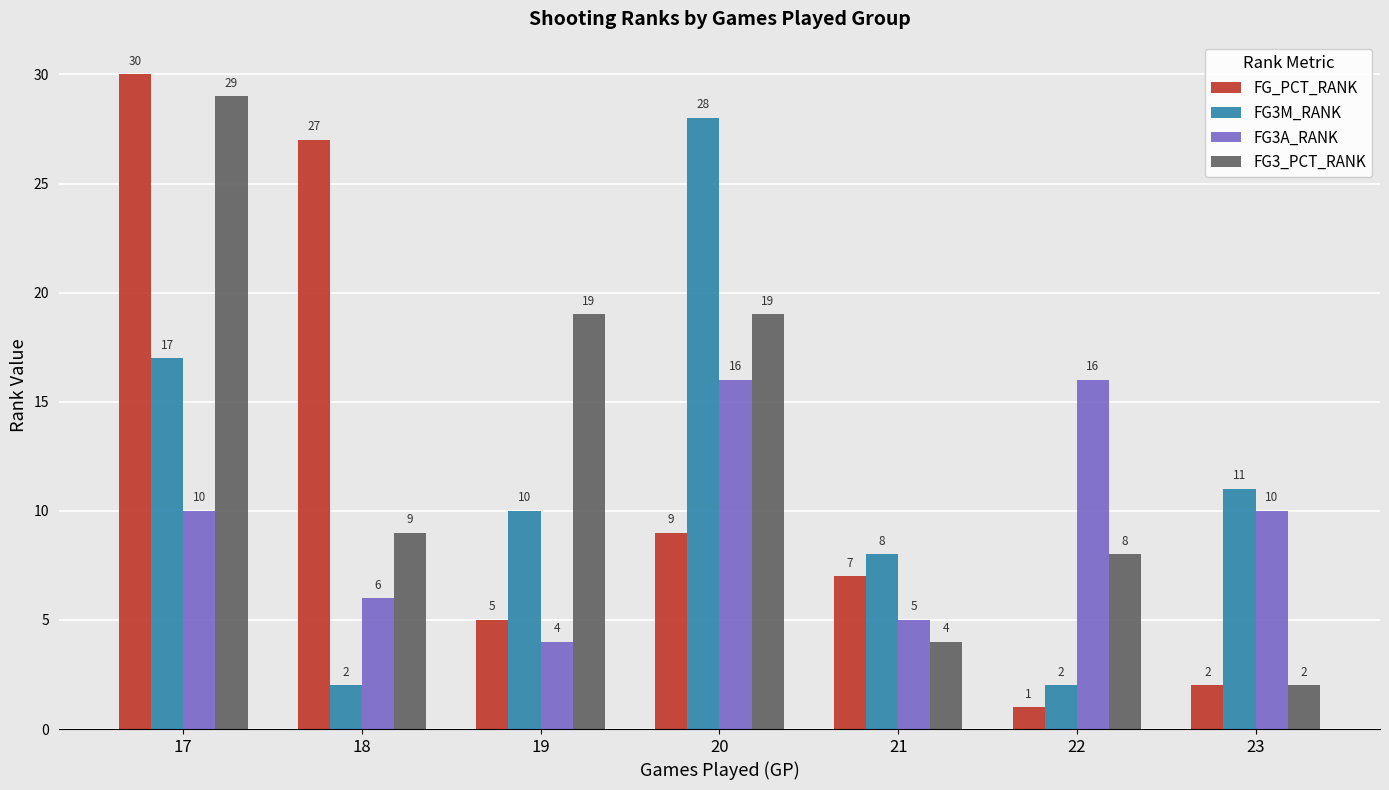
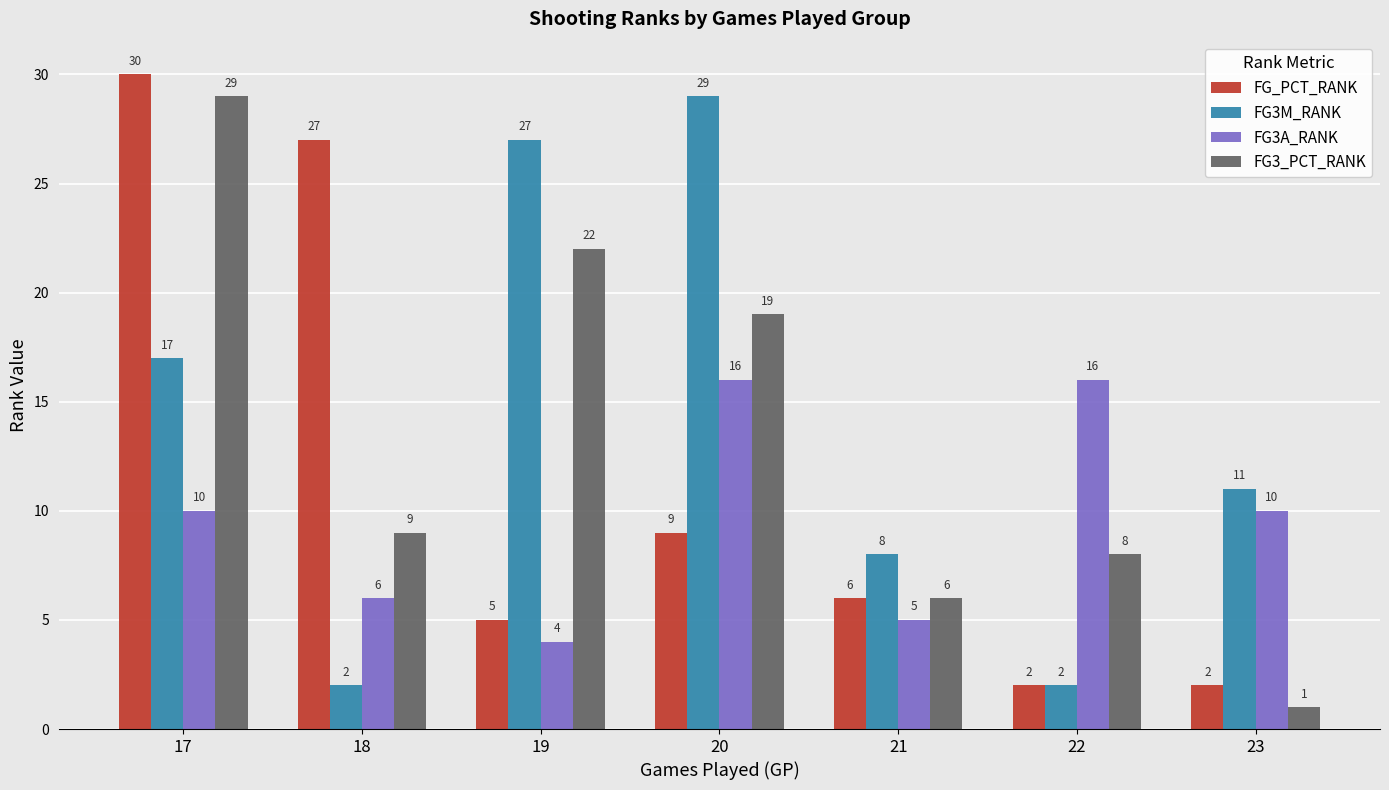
FG3M_RANK, 19: 10 -> 27
FG3_PCT_RANK, 19: 19 -> 22
FG3M_RANK, 20: 28 -> 29
FG_PCT_RANK, 21: 7 -> 6
FG3_PCT_RANK, 21: 4 -> 6
FG_PCT_RANK, 22: 1 -> 2
FG3_PCT_RANK, 23: 2 -> 1
